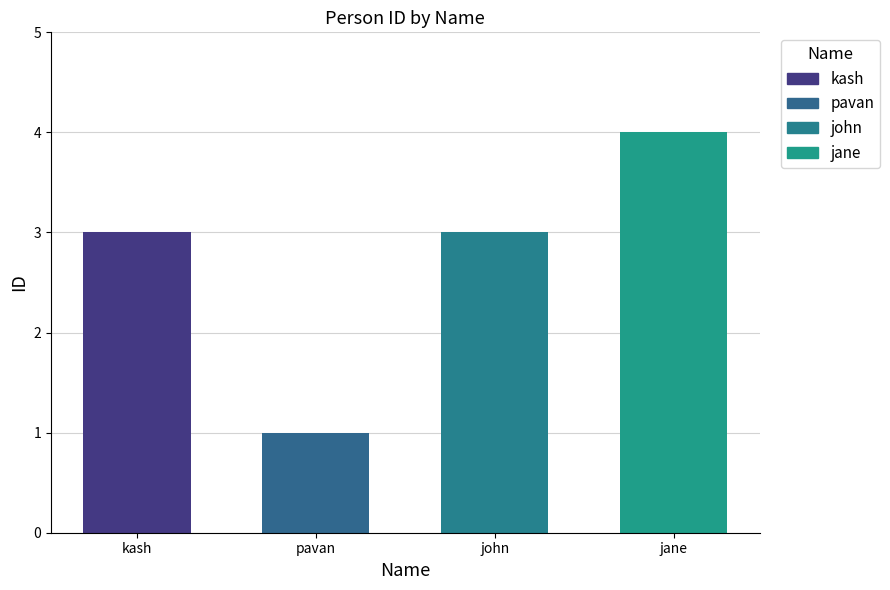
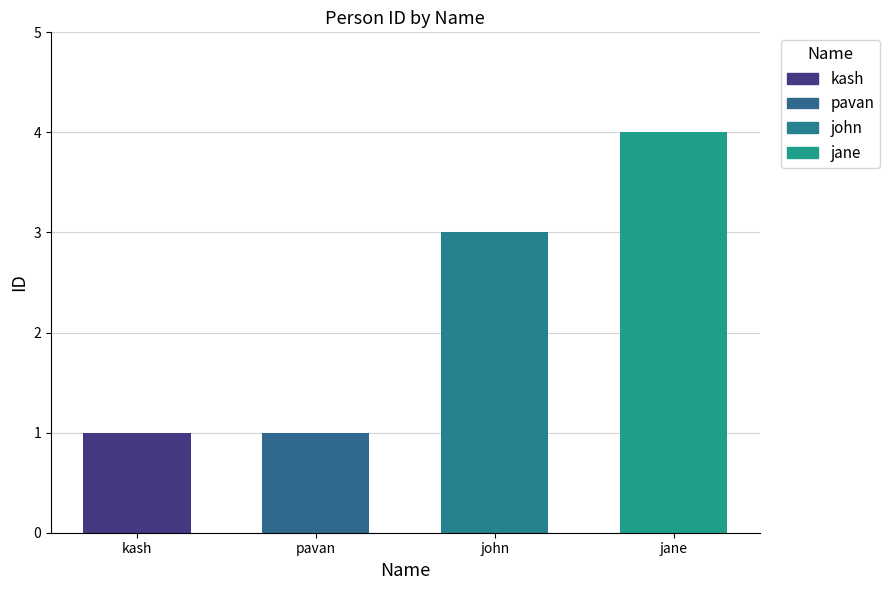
kash: 3 -> 1
